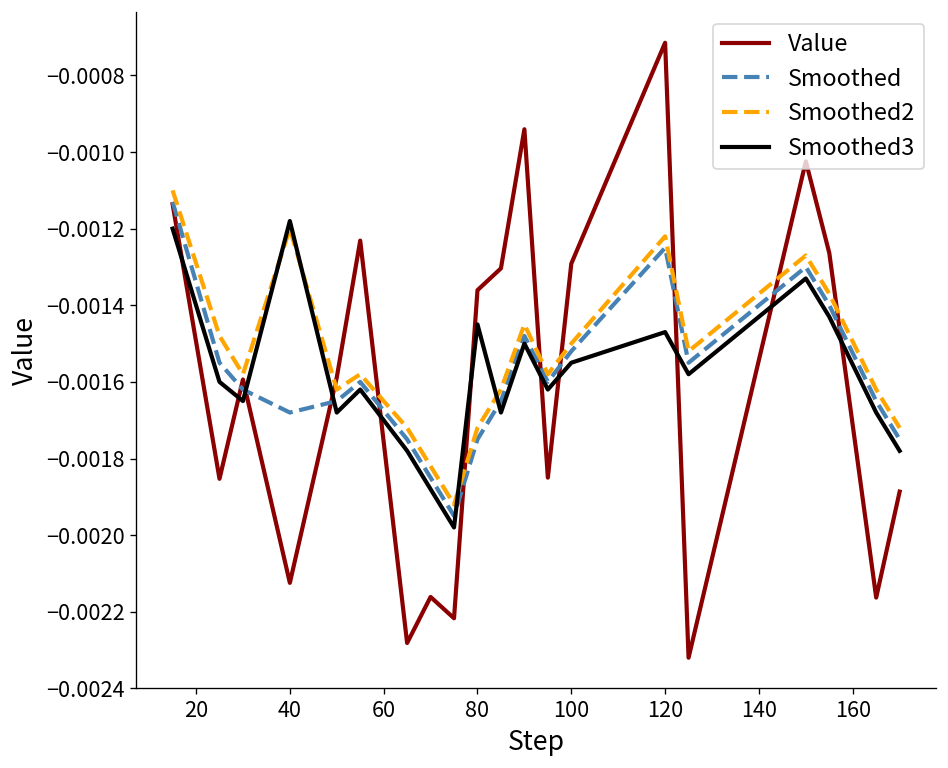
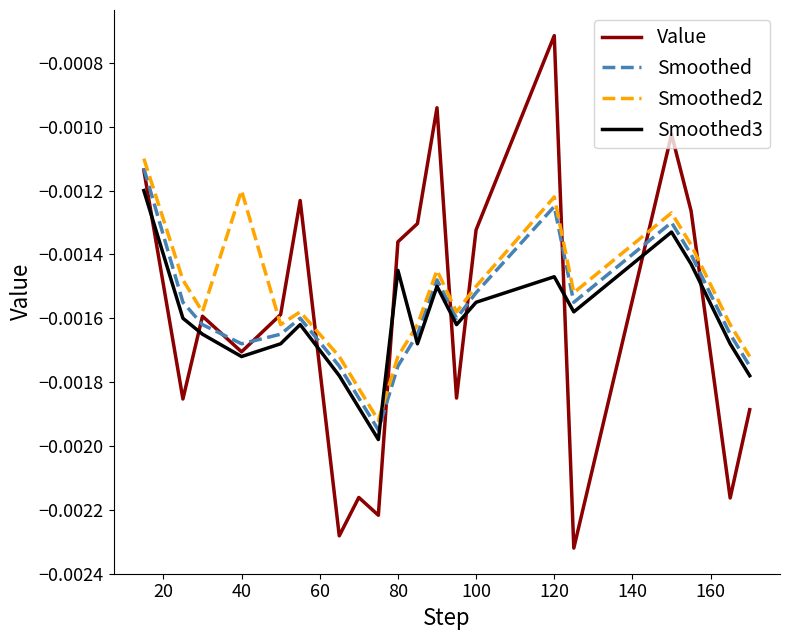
Value, 40: -0.00212 -> -0.00171
Smoothed3, 40: -0.00118 -> -0.00172
Value, 100: -0.00129 -> -0.00132
